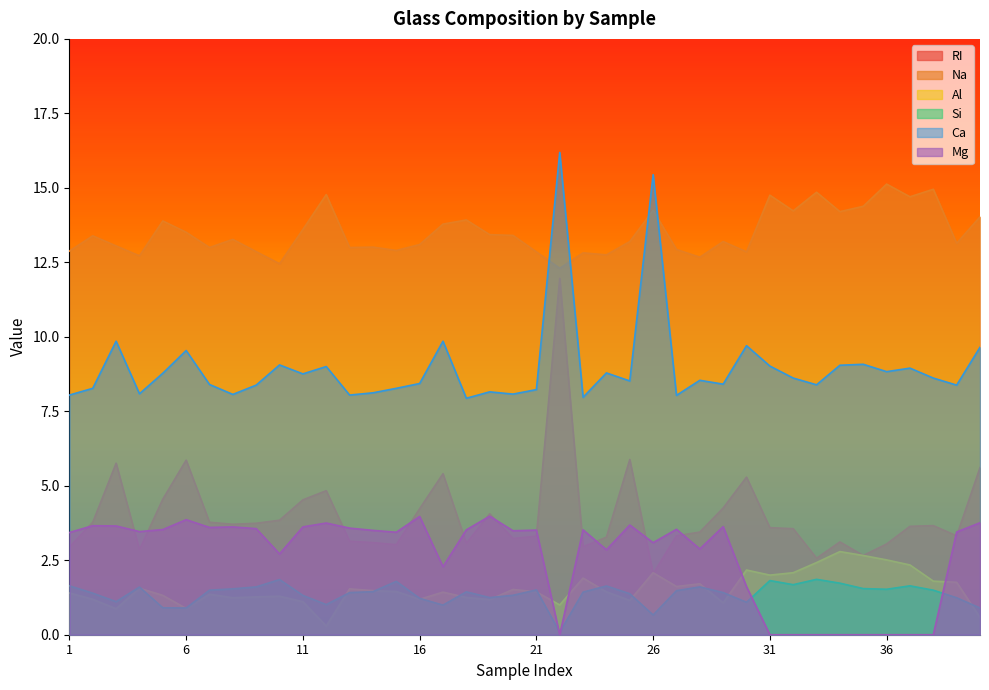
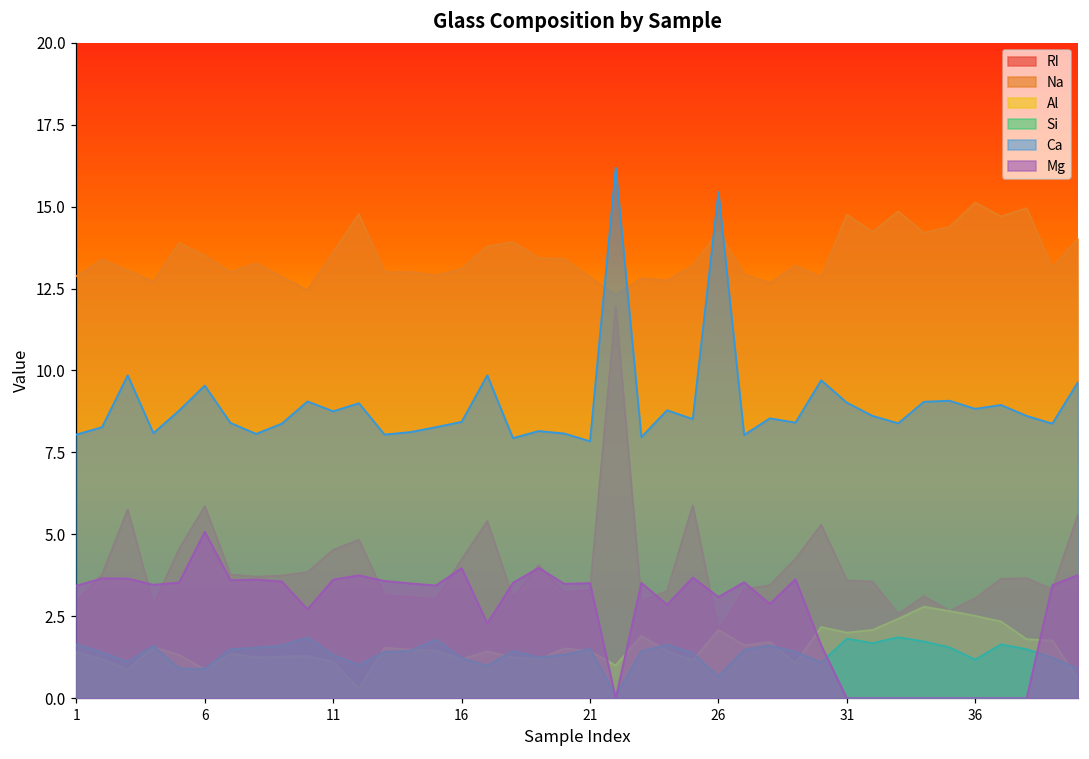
Mg, 6: 3.9 -> 5.1
Ca, 21: 8.2 -> 7.8
Si, 36: 1.5 -> 1.2
